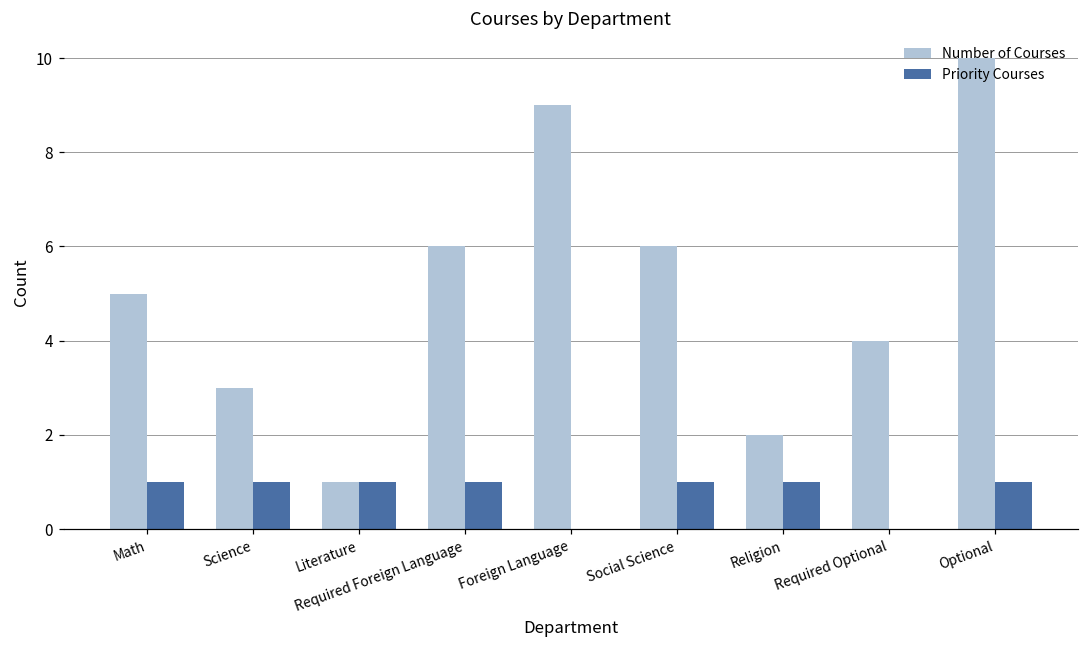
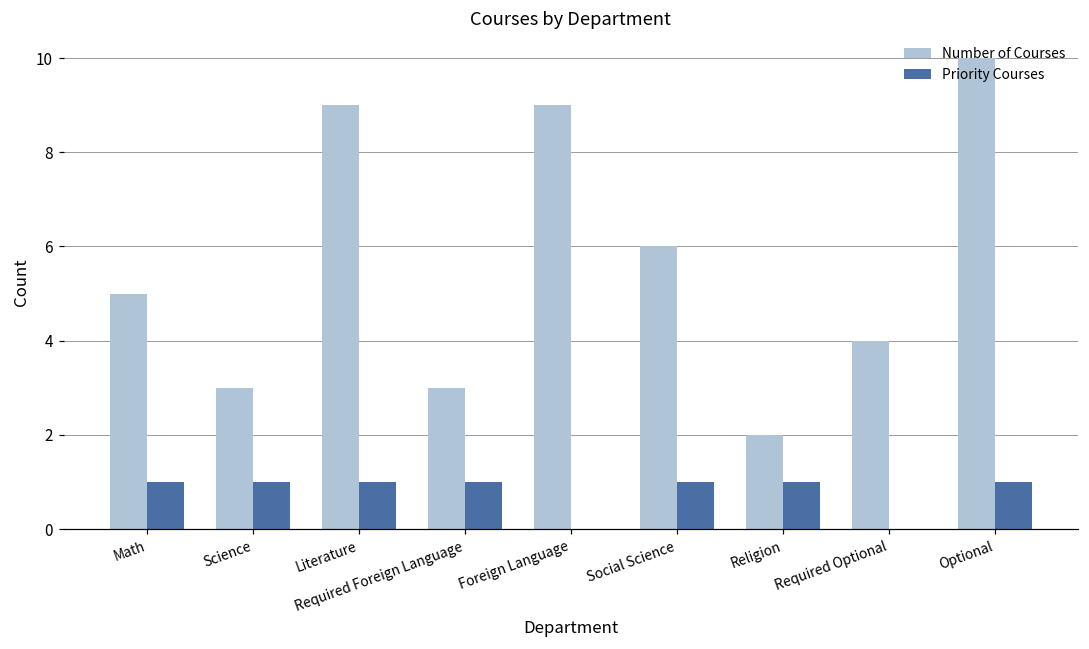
Number of Courses, Literature: 1 -> 9
Number of Courses, Required Foreign Language: 6 -> 3
